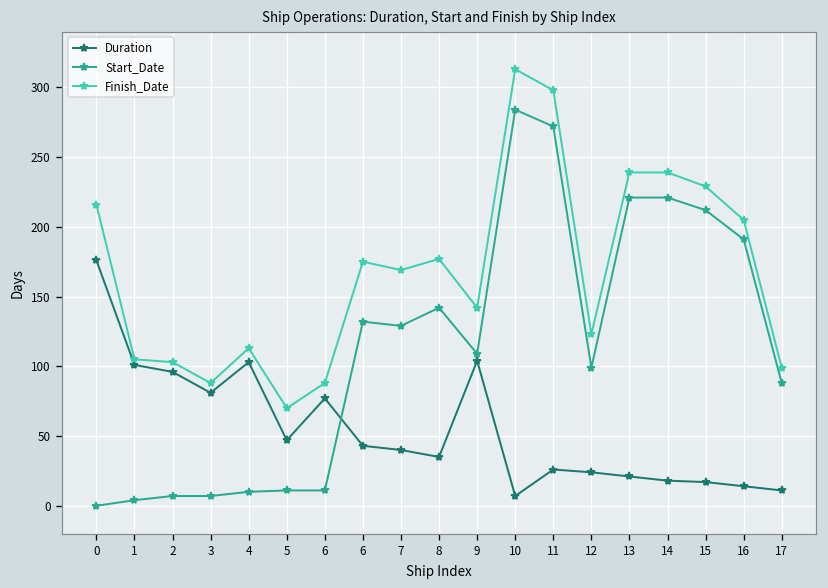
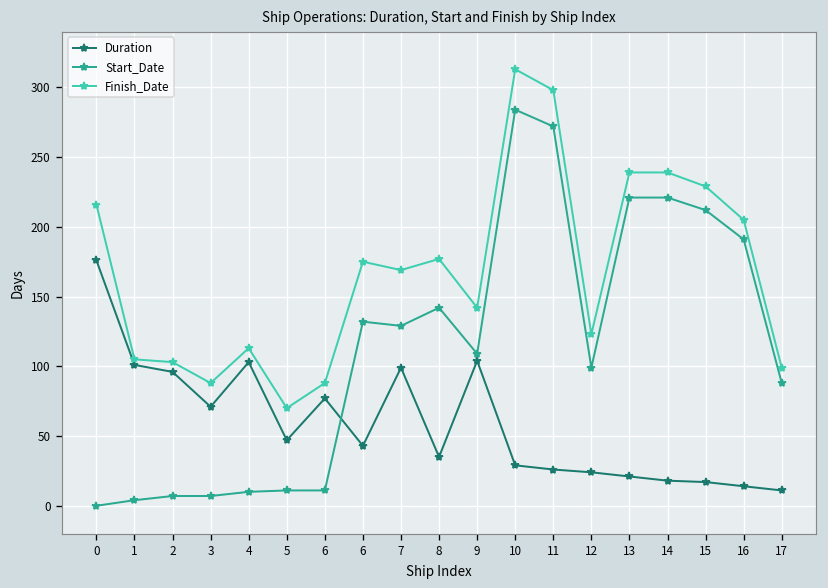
Duration, 3: 81 -> 71
Duration, 7: 40 -> 99
Duration, 10: 7 -> 29
